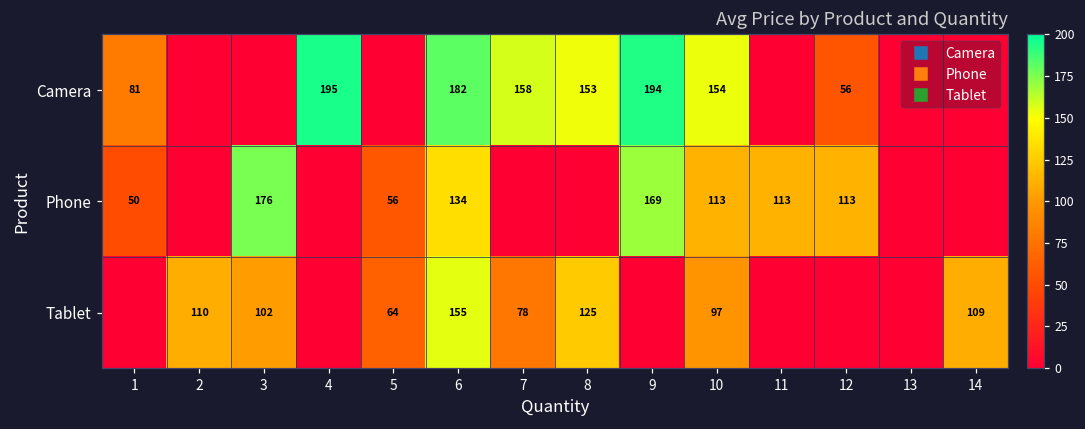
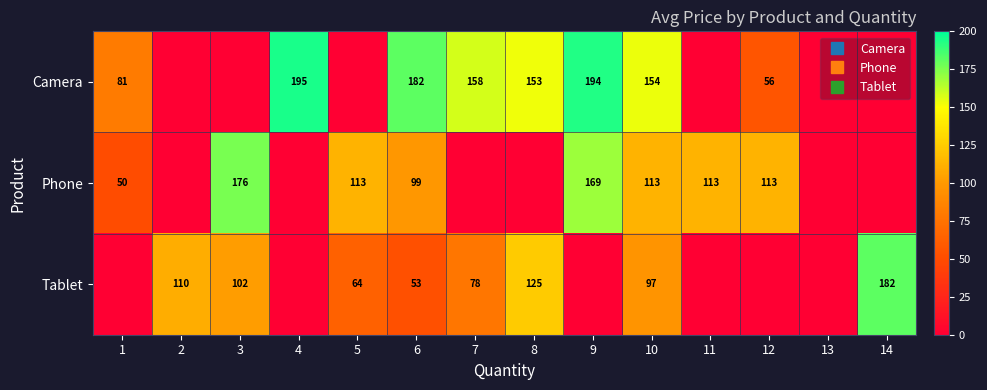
Phone, 5: 56 -> 113
Phone, 6: 134 -> 99
Tablet, 6: 155 -> 53
Tablet, 14: 109 -> 182
